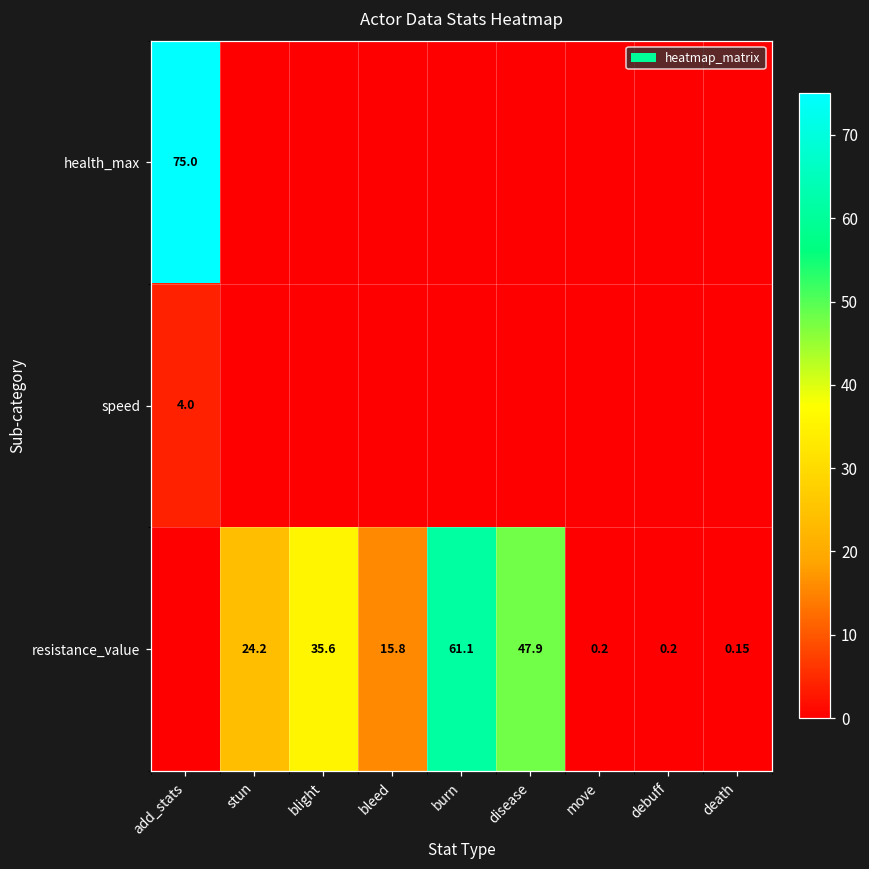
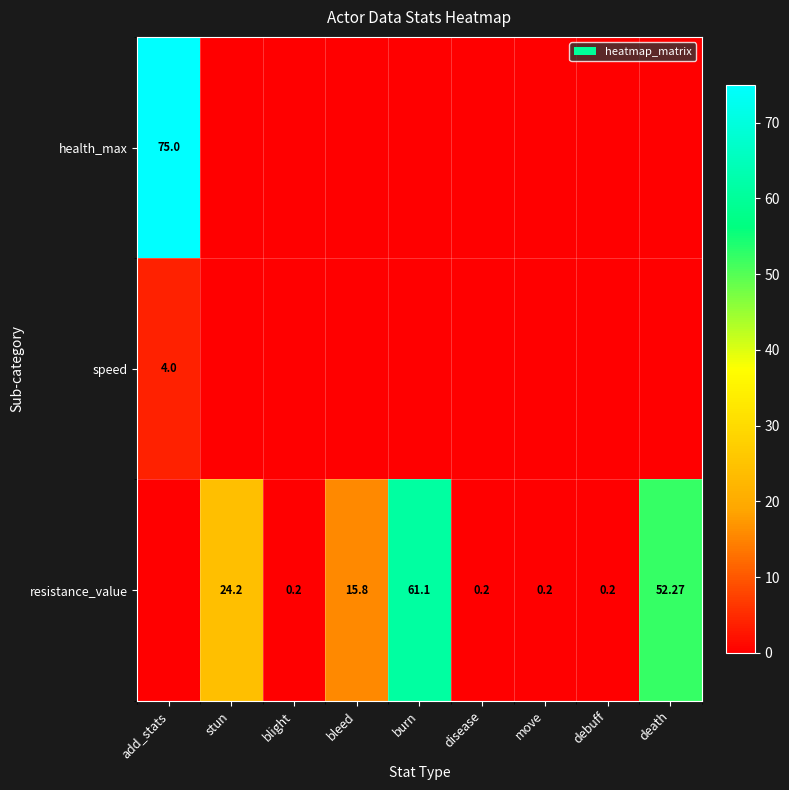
resistance_value, blight: 35.6 -> 0.2
resistance_value, disease: 47.9 -> 0.2
resistance_value, death: 0.15 -> 52.27
